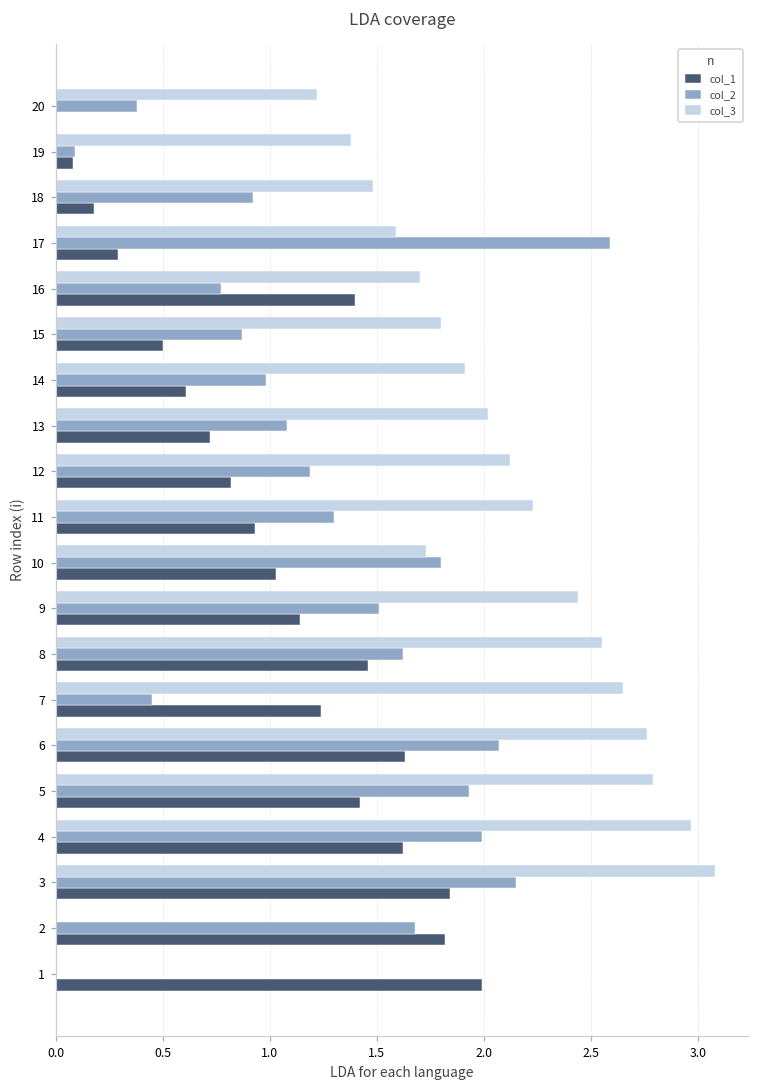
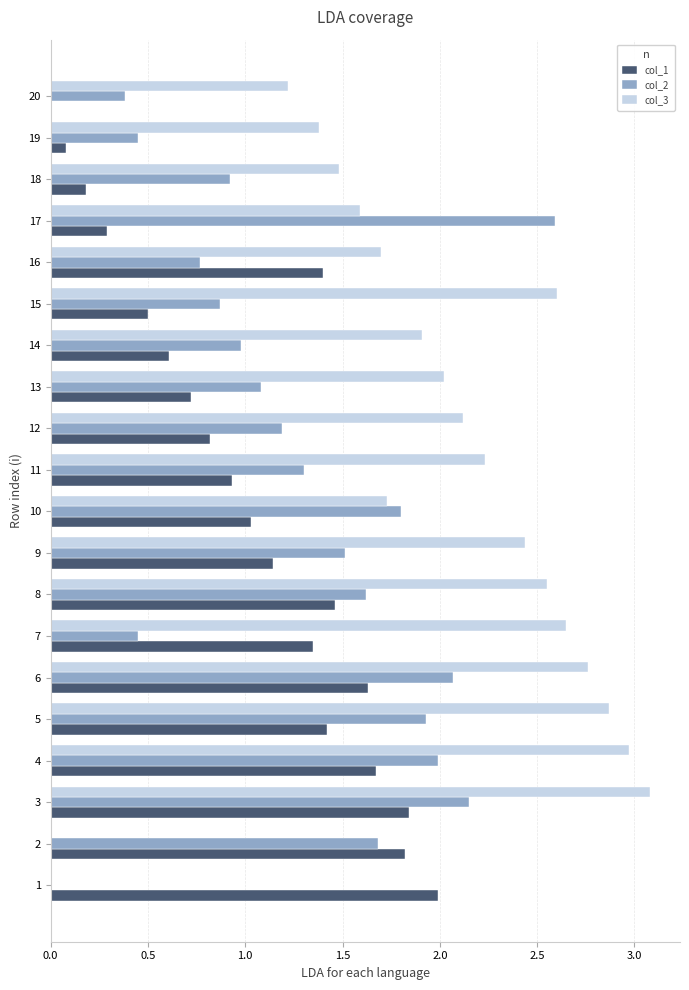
col_2, 19: 0.09 -> 0.45
col_3, 15: 1.8 -> 2.6
col_1, 7: 1.24 -> 1.35
col_3, 5: 2.79 -> 2.87
col_1, 4: 1.62 -> 1.67
